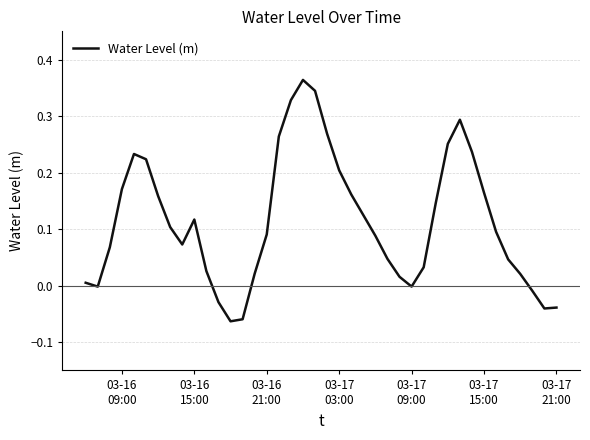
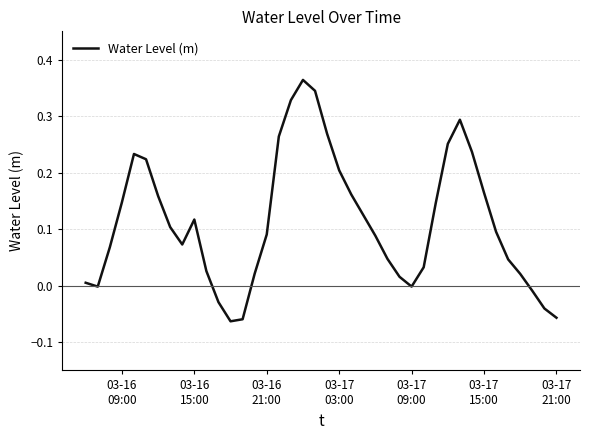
03-16 09:00: 0.17 -> 0.15
03-17 21:00: -0.04 -> -0.06
